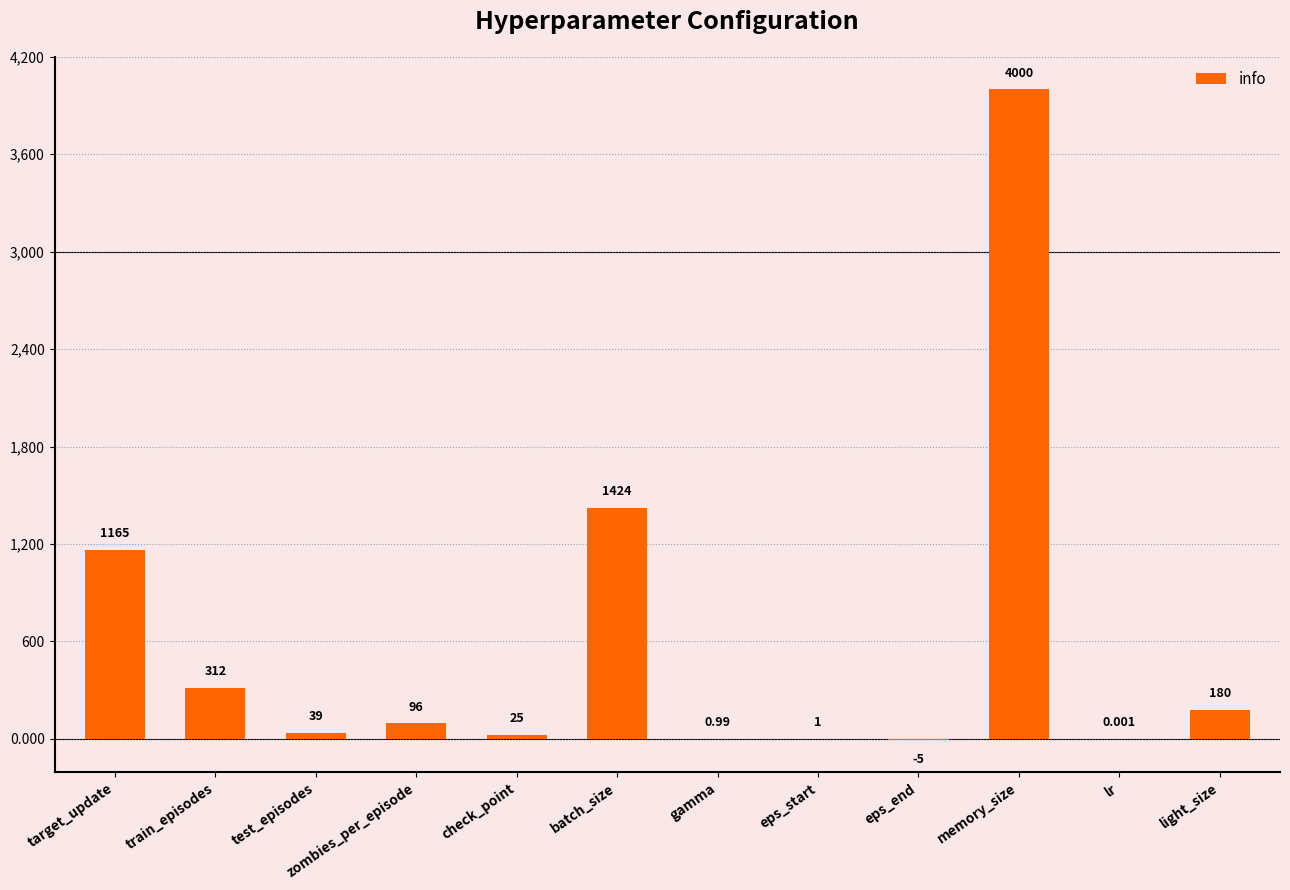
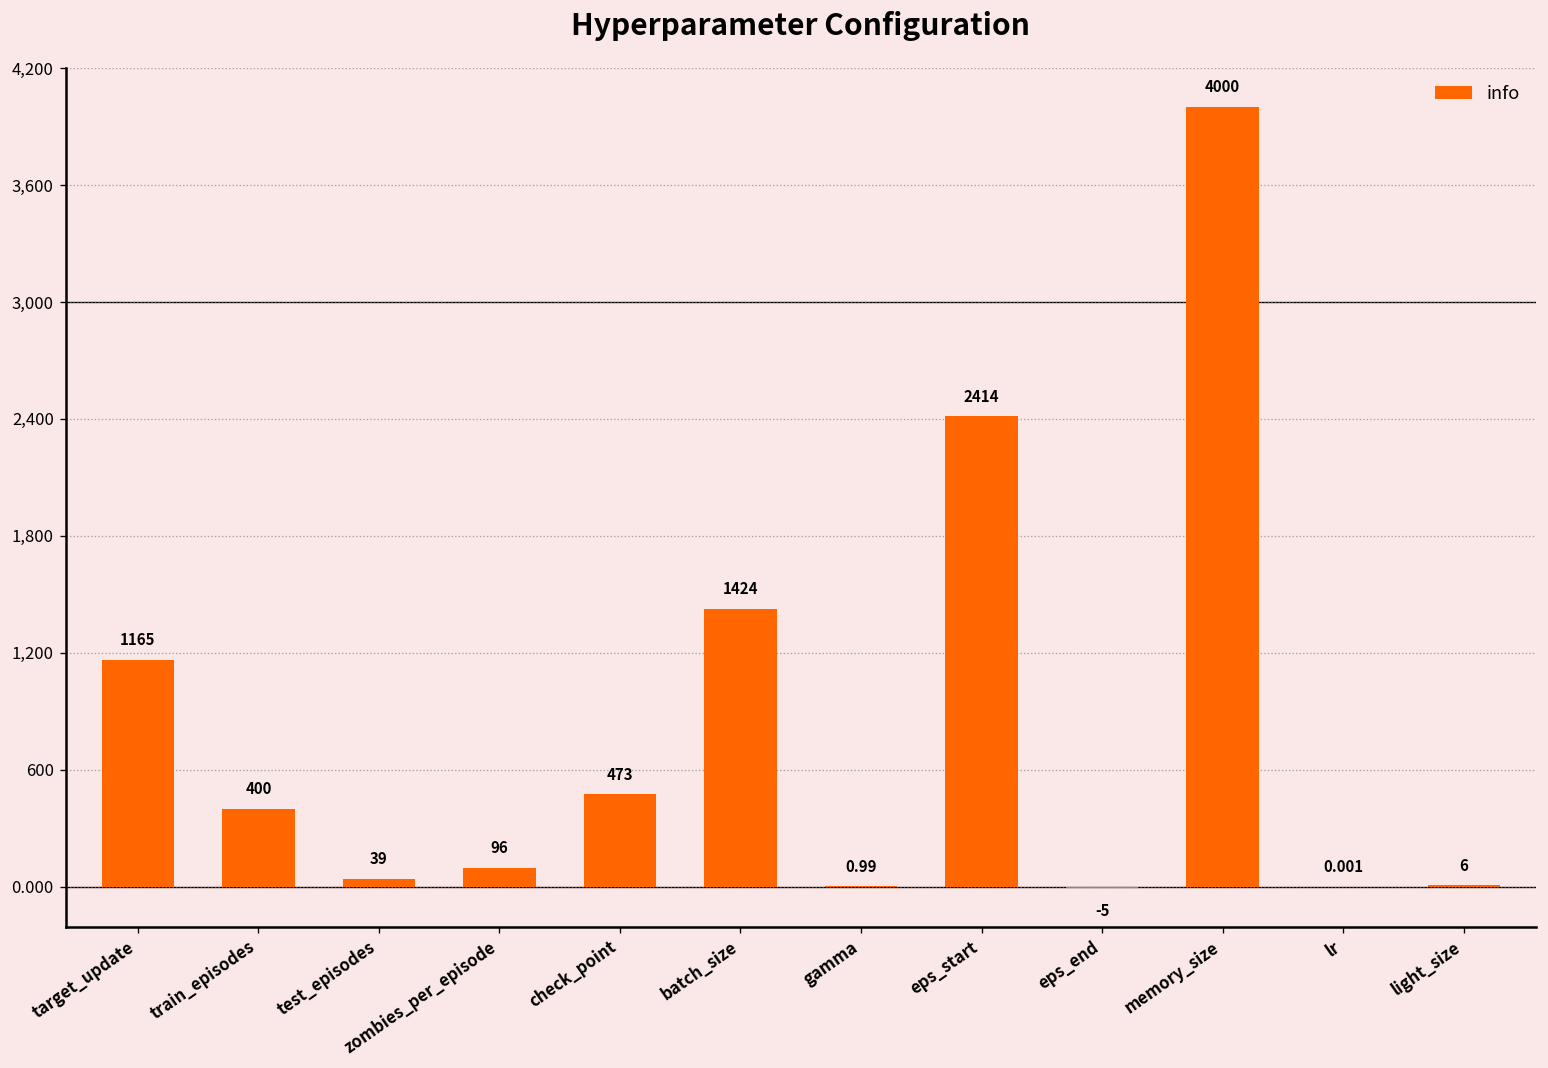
train_episodes: 312 -> 400
check_point: 25 -> 473
eps_start: 1 -> 2414
light_size: 180 -> 6
